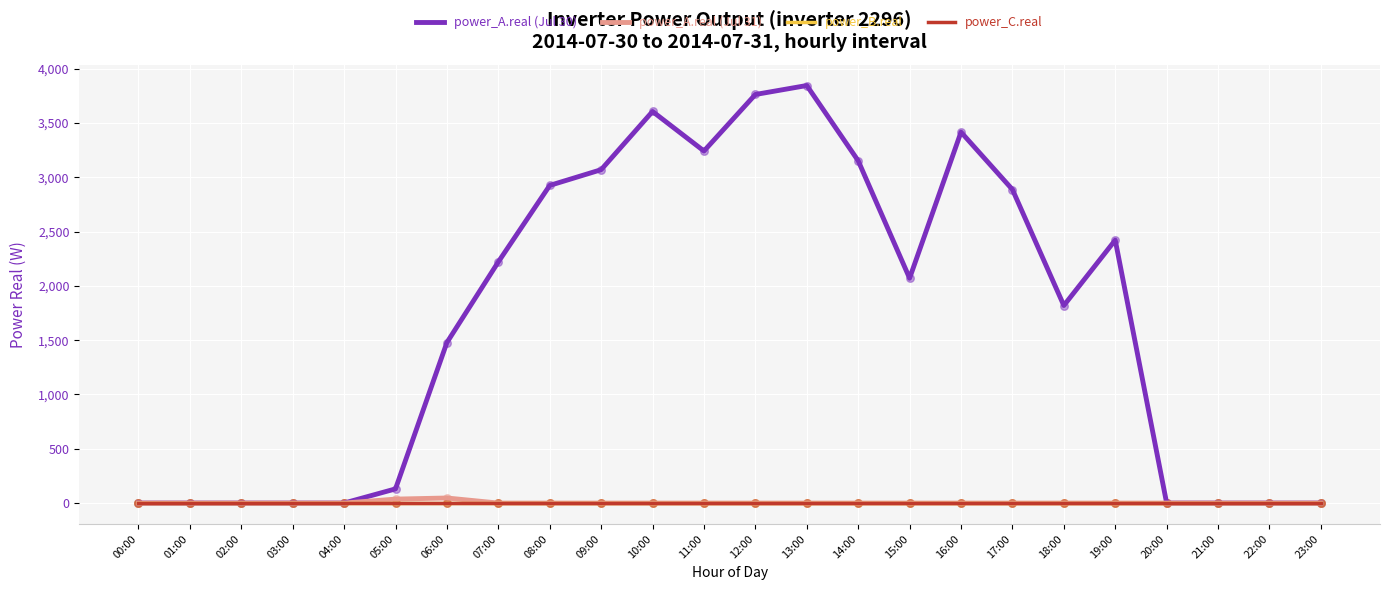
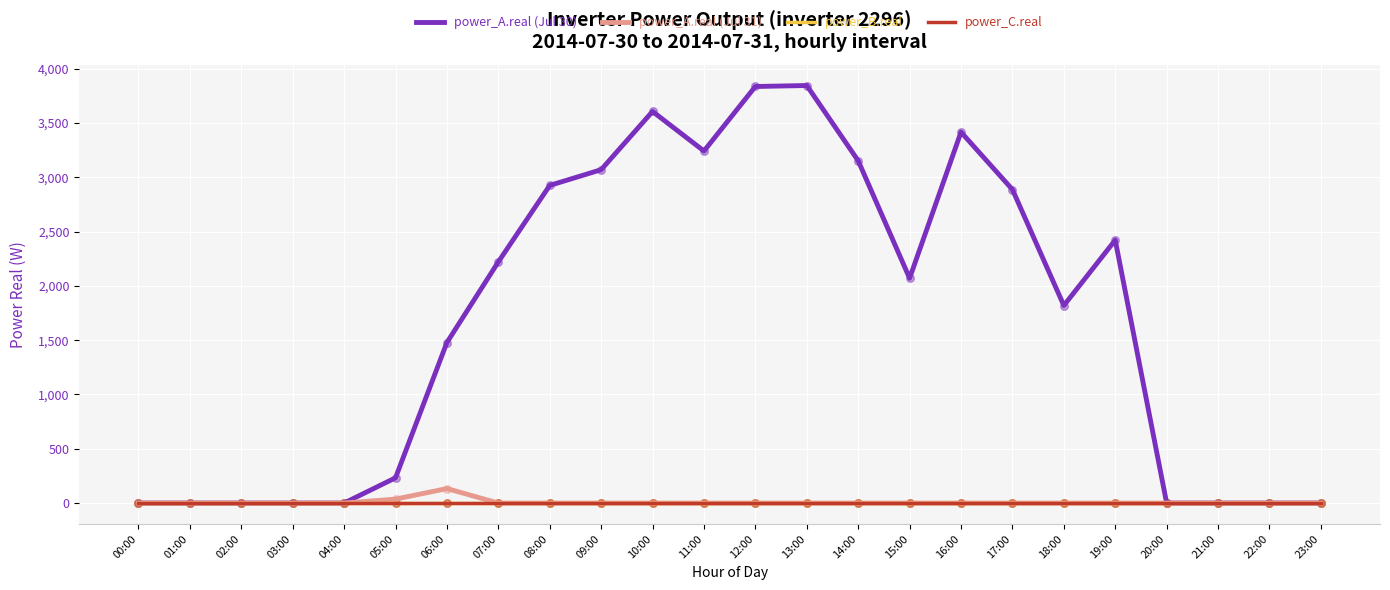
power_A.real (Jul 30), 05:00: 130 -> 230
power_A.real (Jul 31), 06:00: 50 -> 130
power_A.real (Jul 30), 12:00: 3,760 -> 3,840
